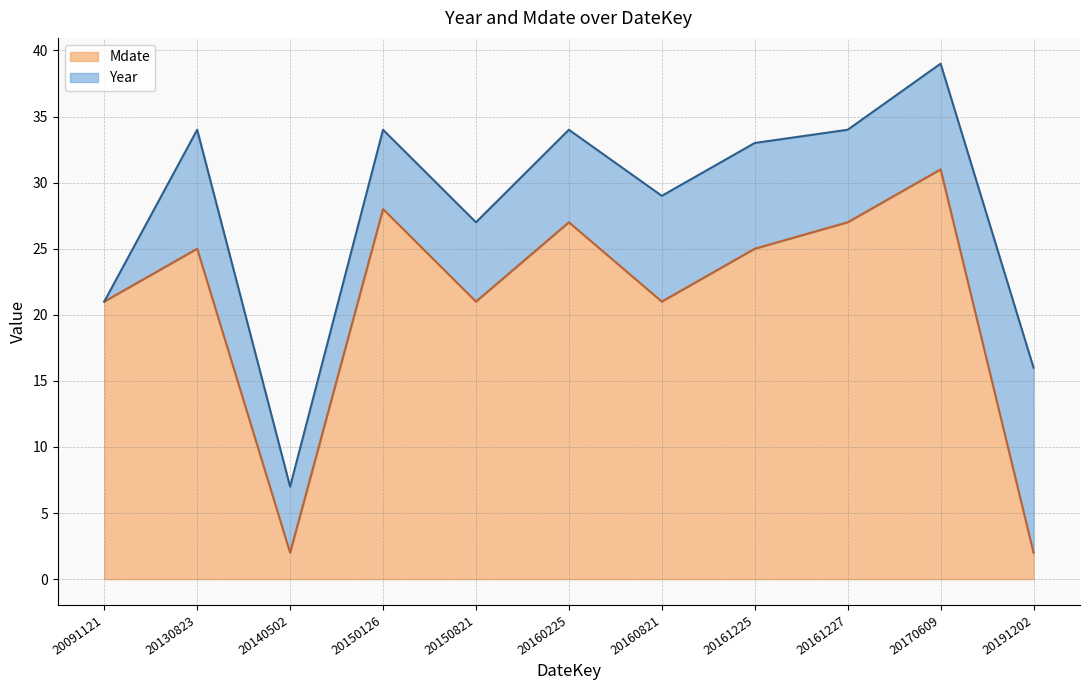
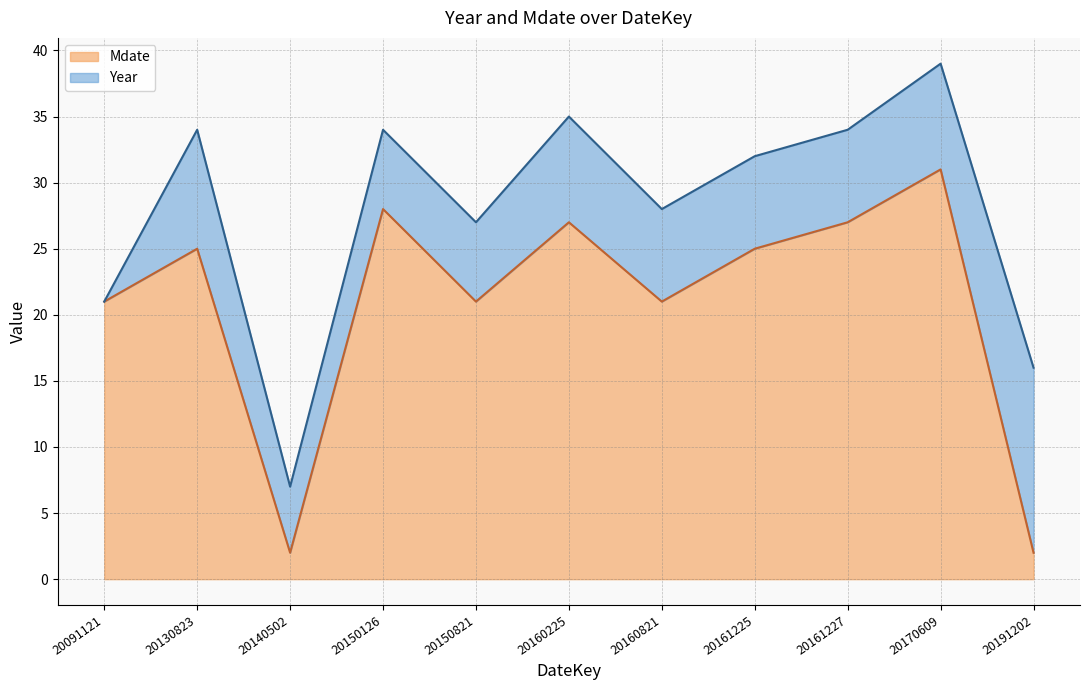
Year, 20160225: 7.0 -> 8.0
Year, 20160821: 8.0 -> 7.0
Year, 20161225: 8.0 -> 7.0
